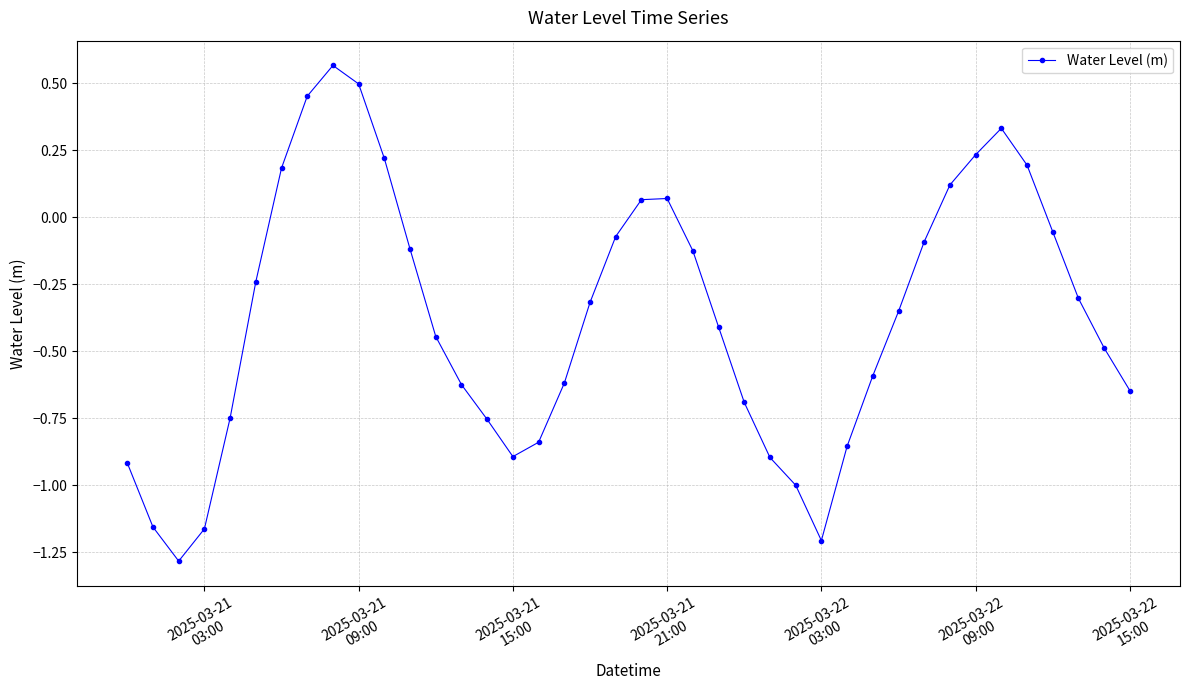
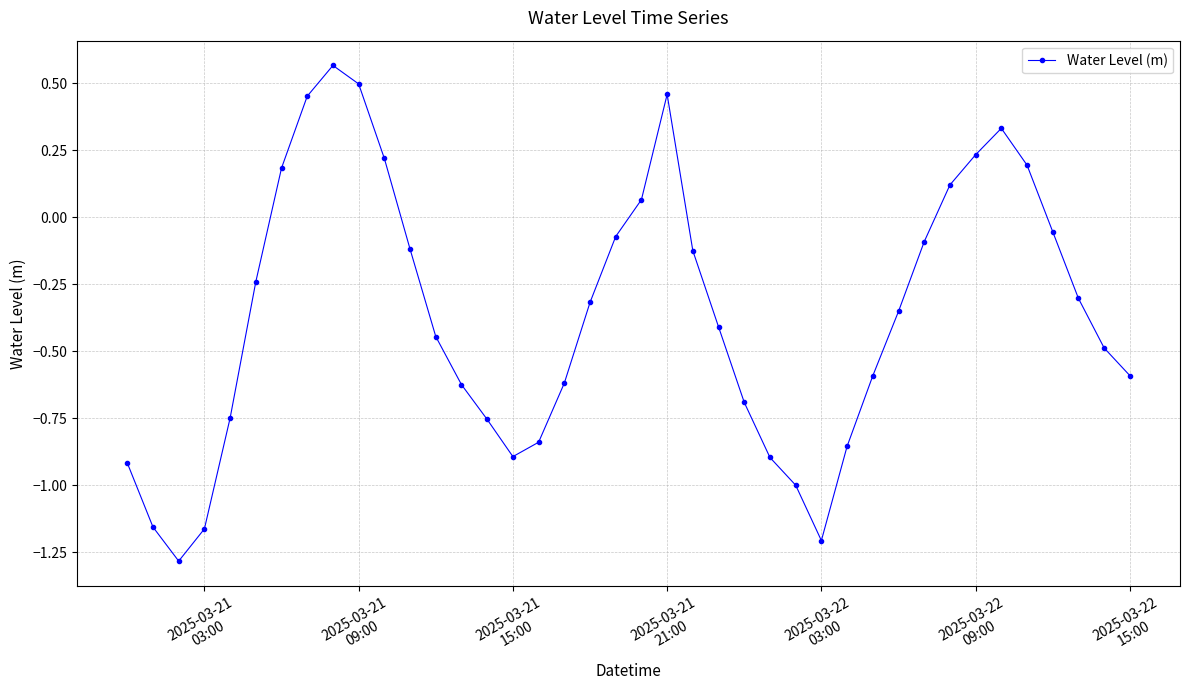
2025-03-21 21:00: 0.07 -> 0.46
2025-03-22 15:00: -0.65 -> -0.59
